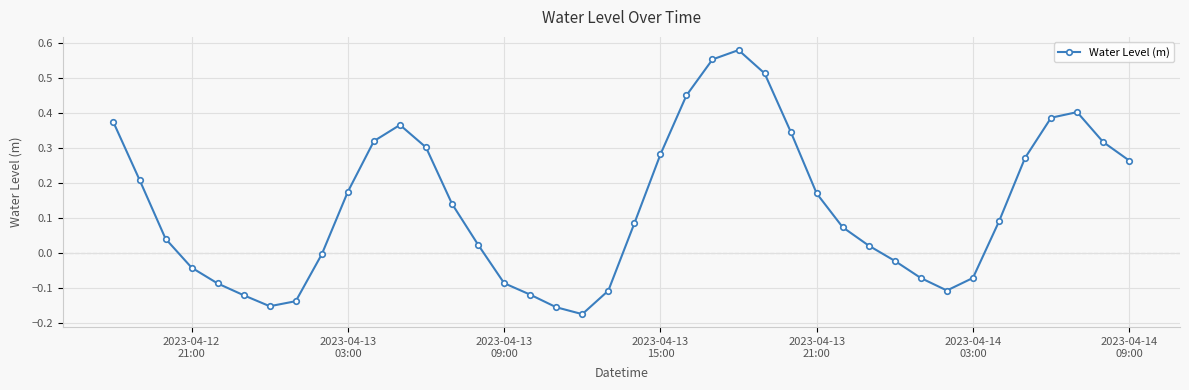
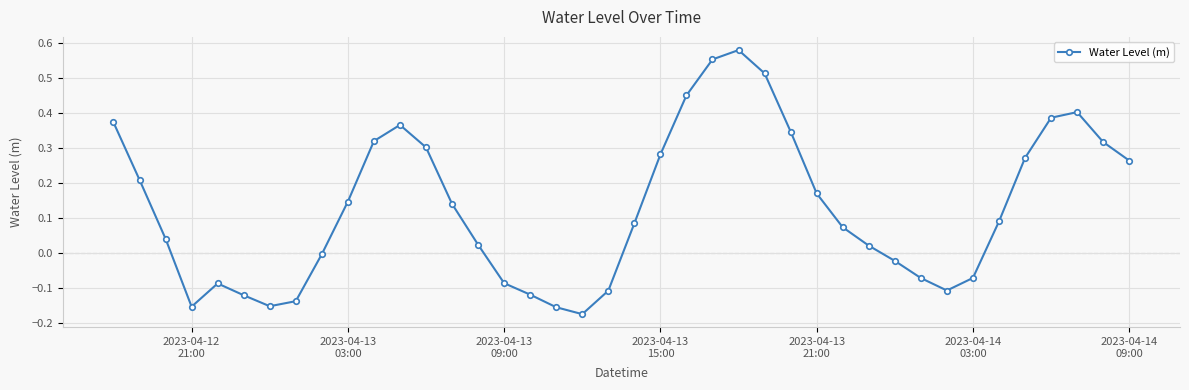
2023-04-12 21:00: -0.04 -> -0.15
2023-04-13 03:00: 0.18 -> 0.15
